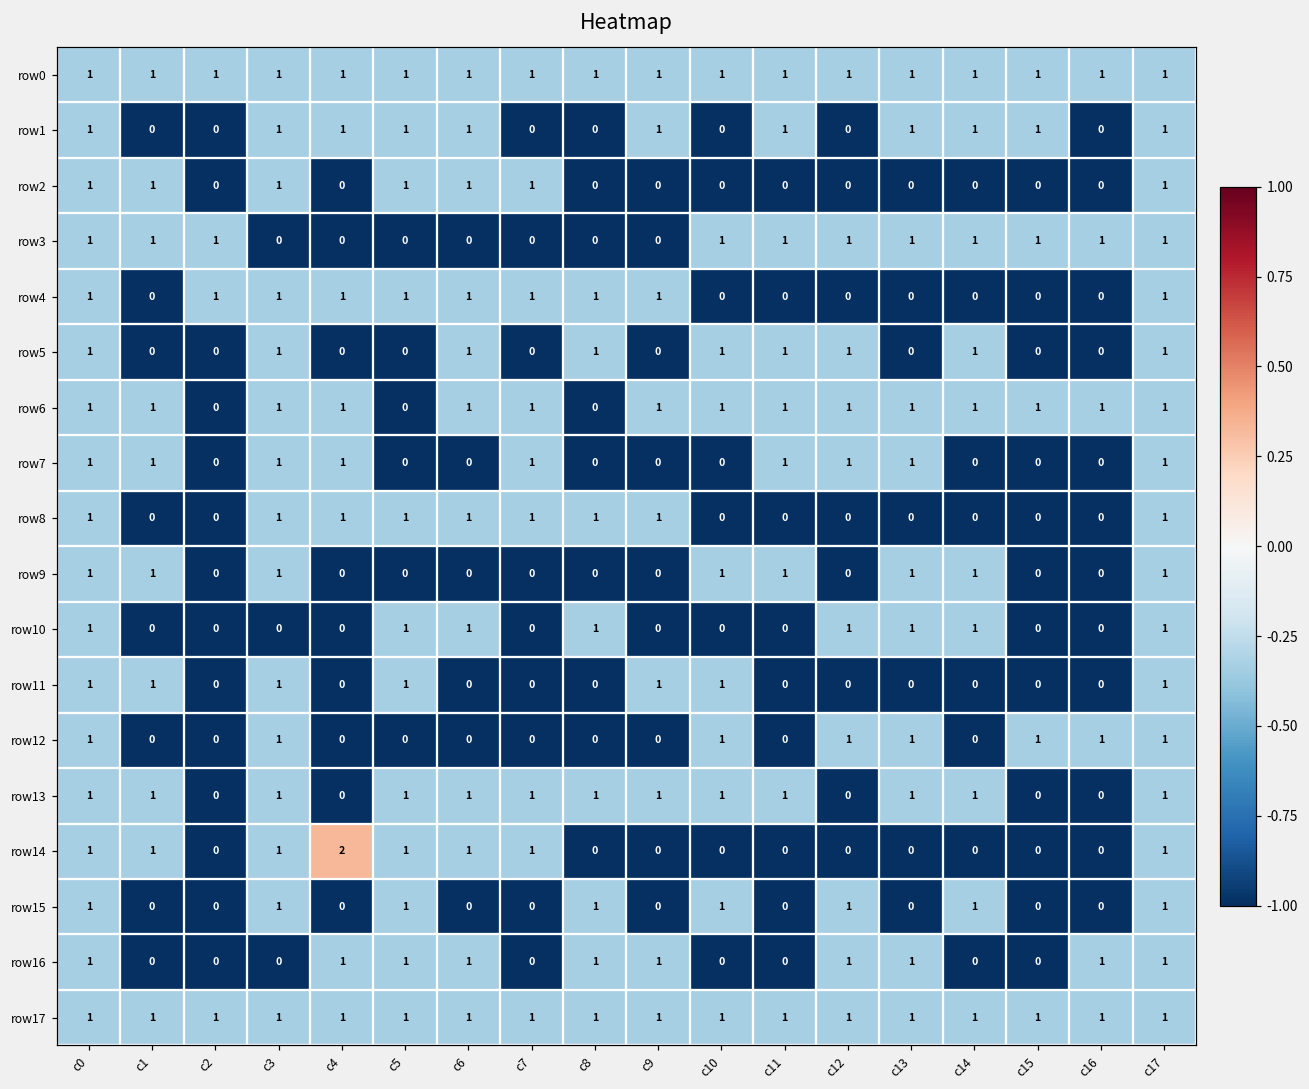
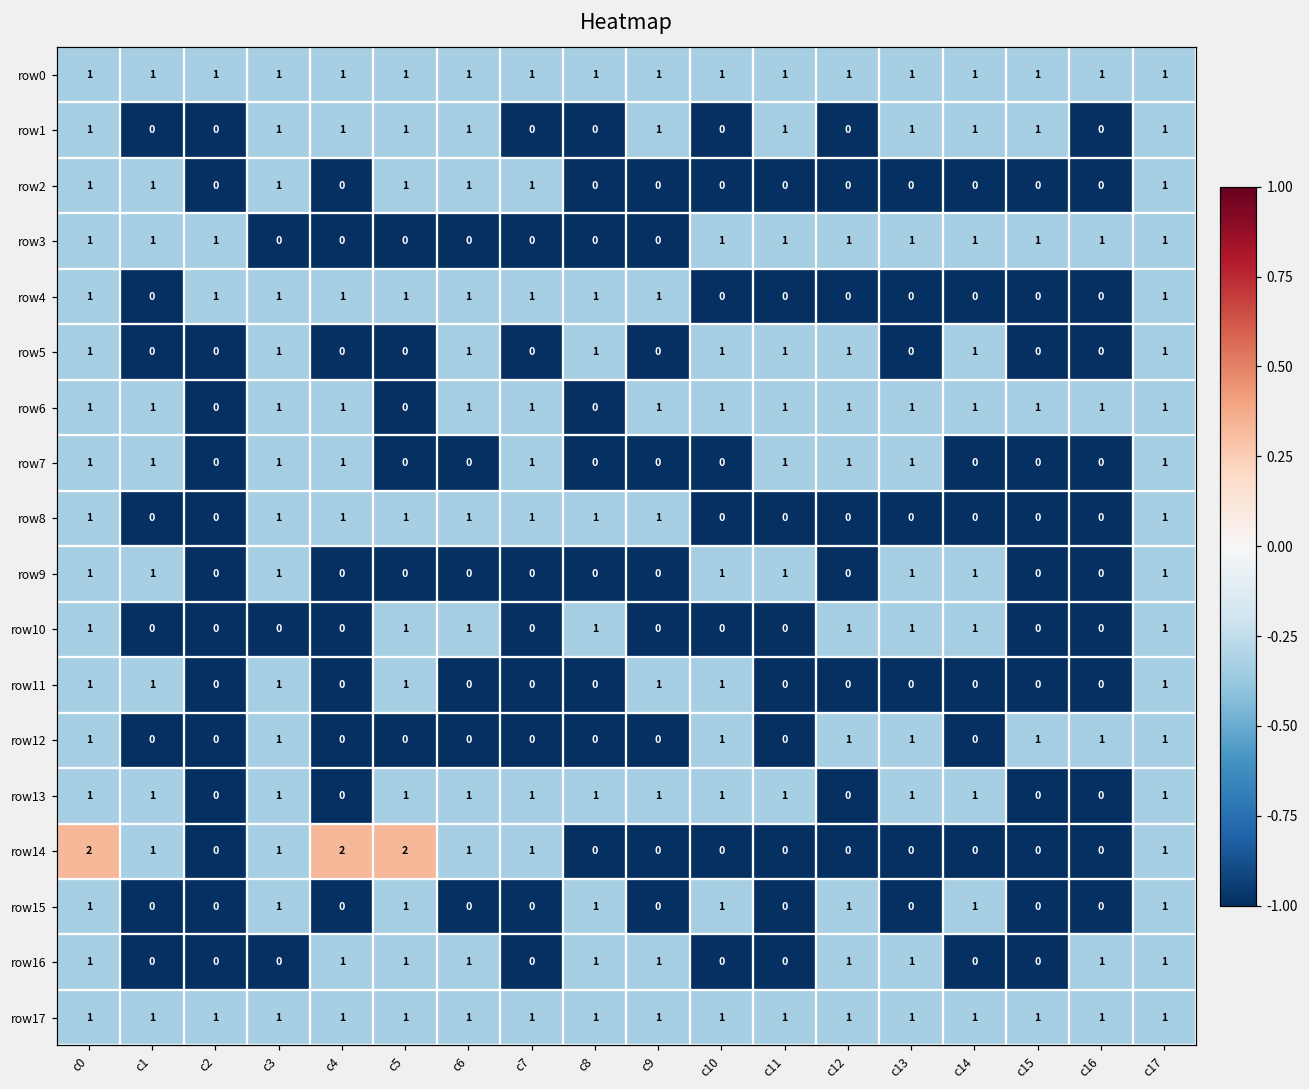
row14, c0: 1 -> 2
row14, c5: 1 -> 2
